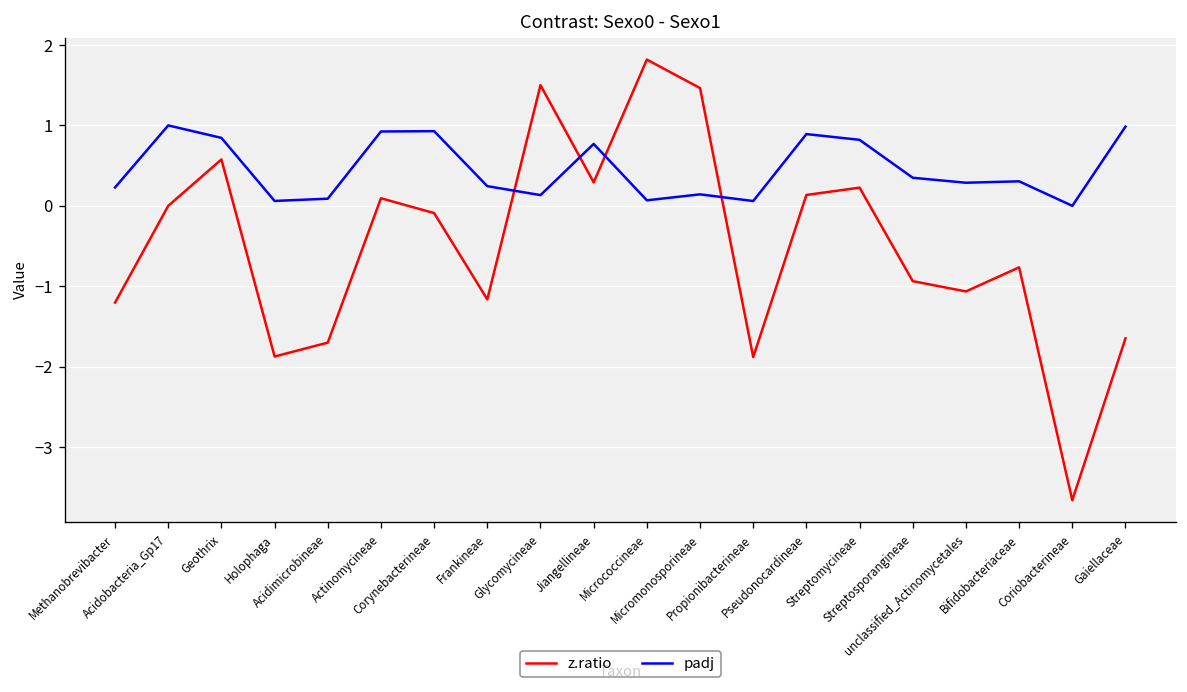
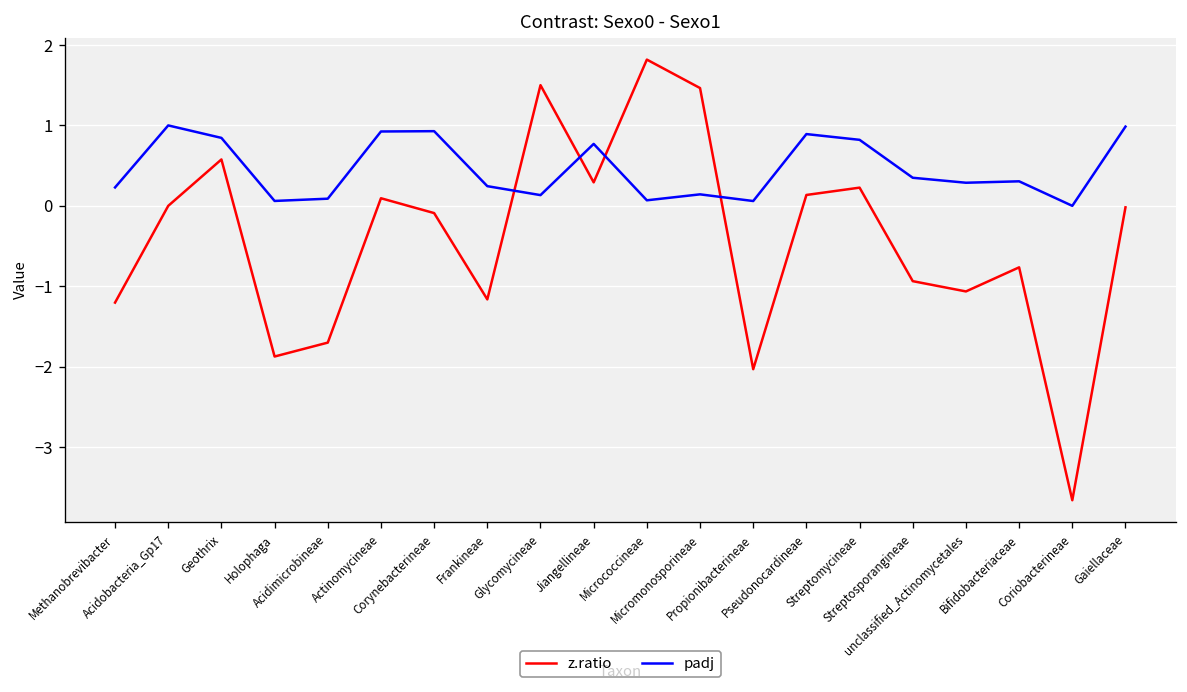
z.ratio, Propionibacterineae: -1.9 -> -2.0
z.ratio, Gaiellaceae: -1.6 -> 0.0
